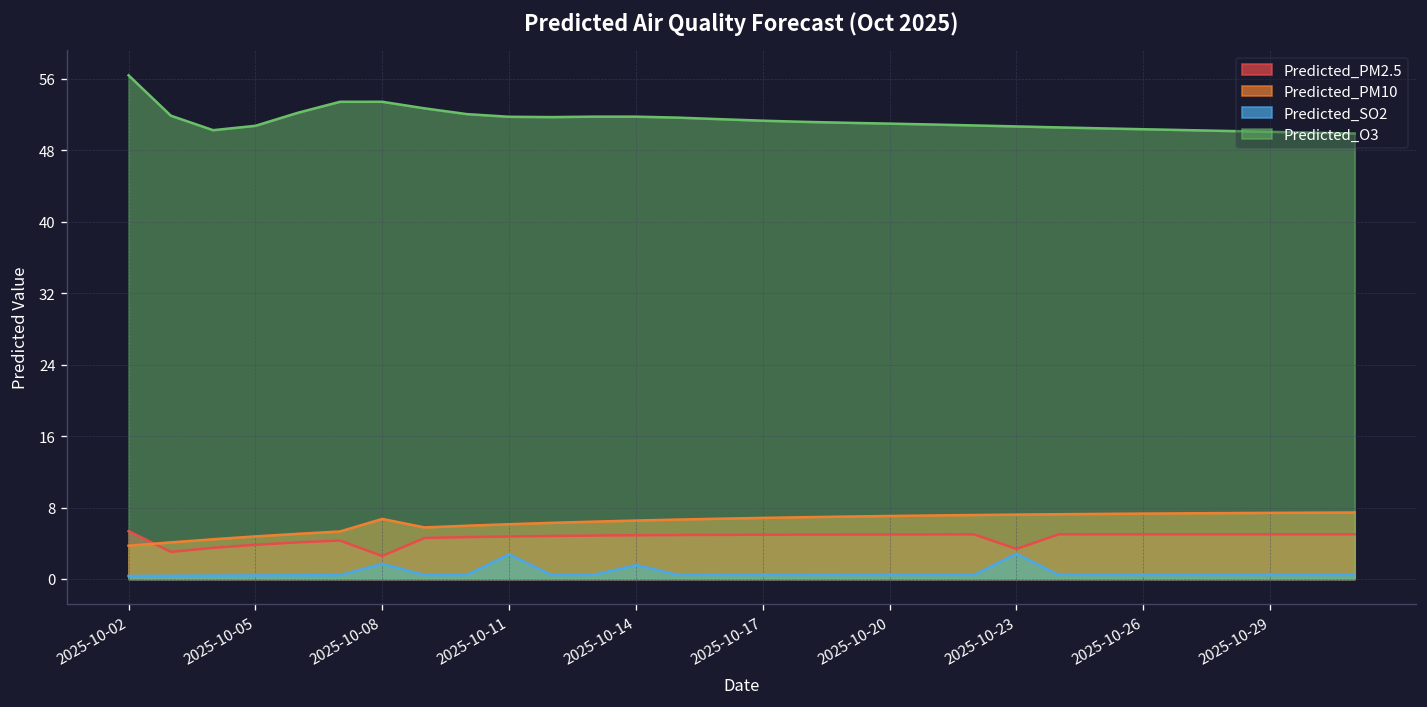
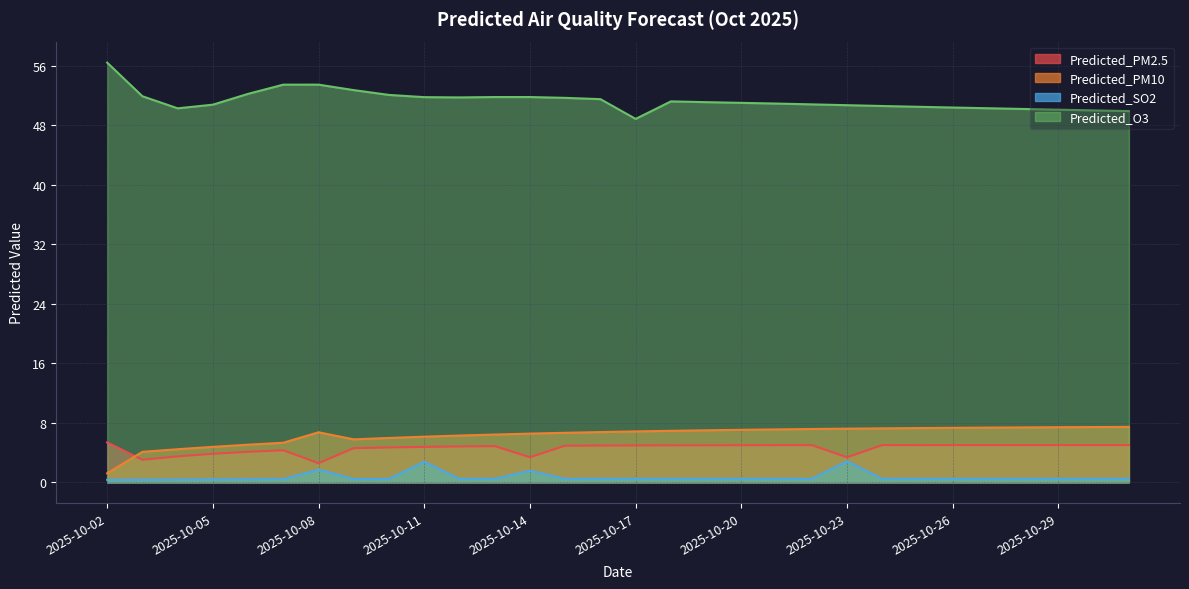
Predicted_PM10, 2025-10-02: 4 -> 1
Predicted_PM2.5, 2025-10-14: 5 -> 3
Predicted_O3, 2025-10-17: 51 -> 49
